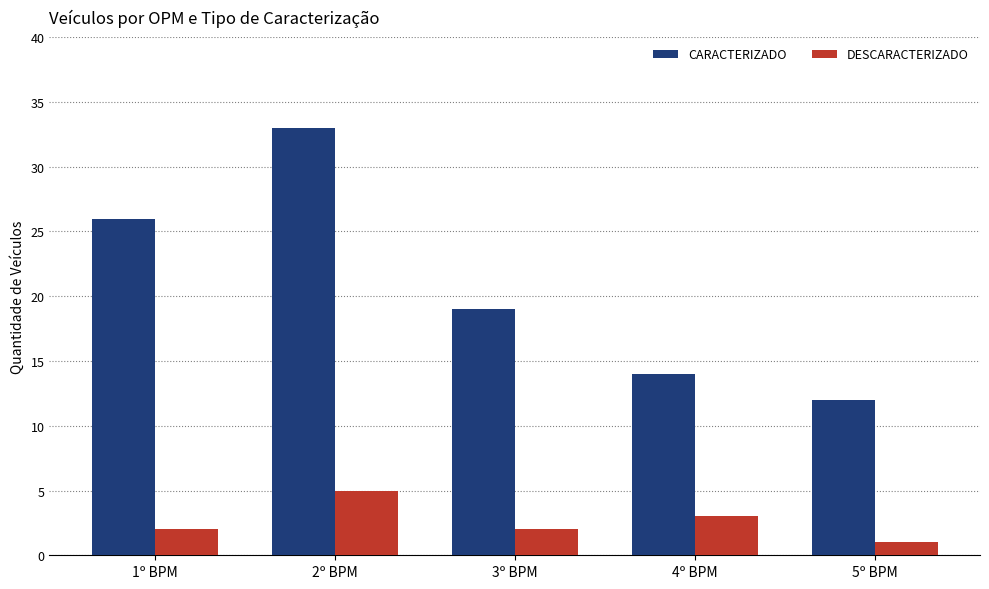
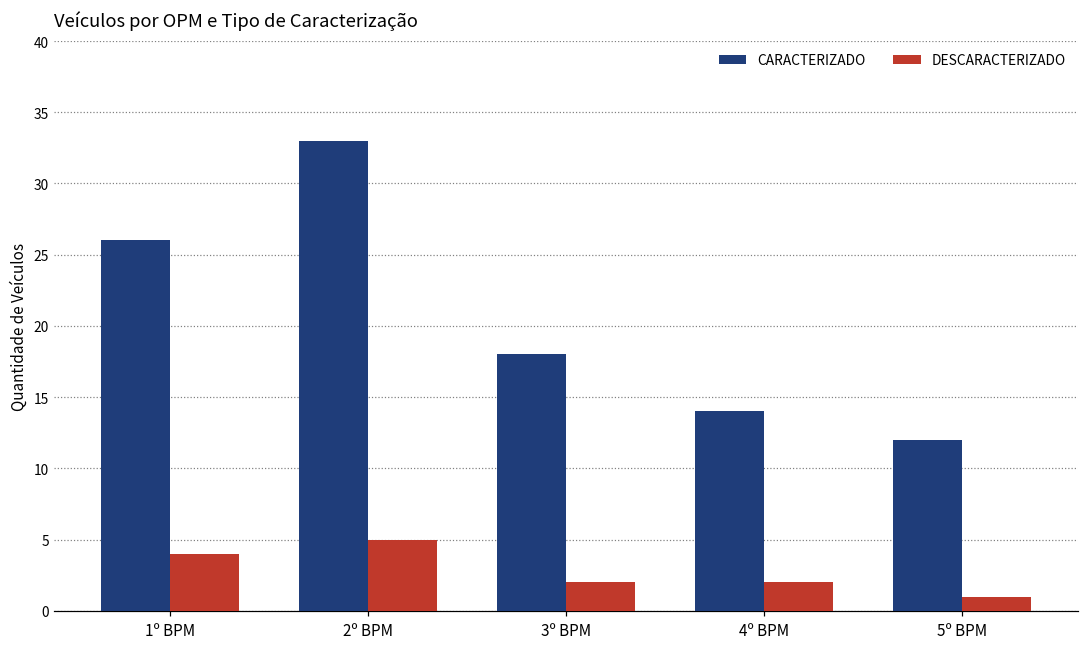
DESCARACTERIZADO, 1º BPM: 2 -> 4
CARACTERIZADO, 3º BPM: 19 -> 18
DESCARACTERIZADO, 4º BPM: 3 -> 2
